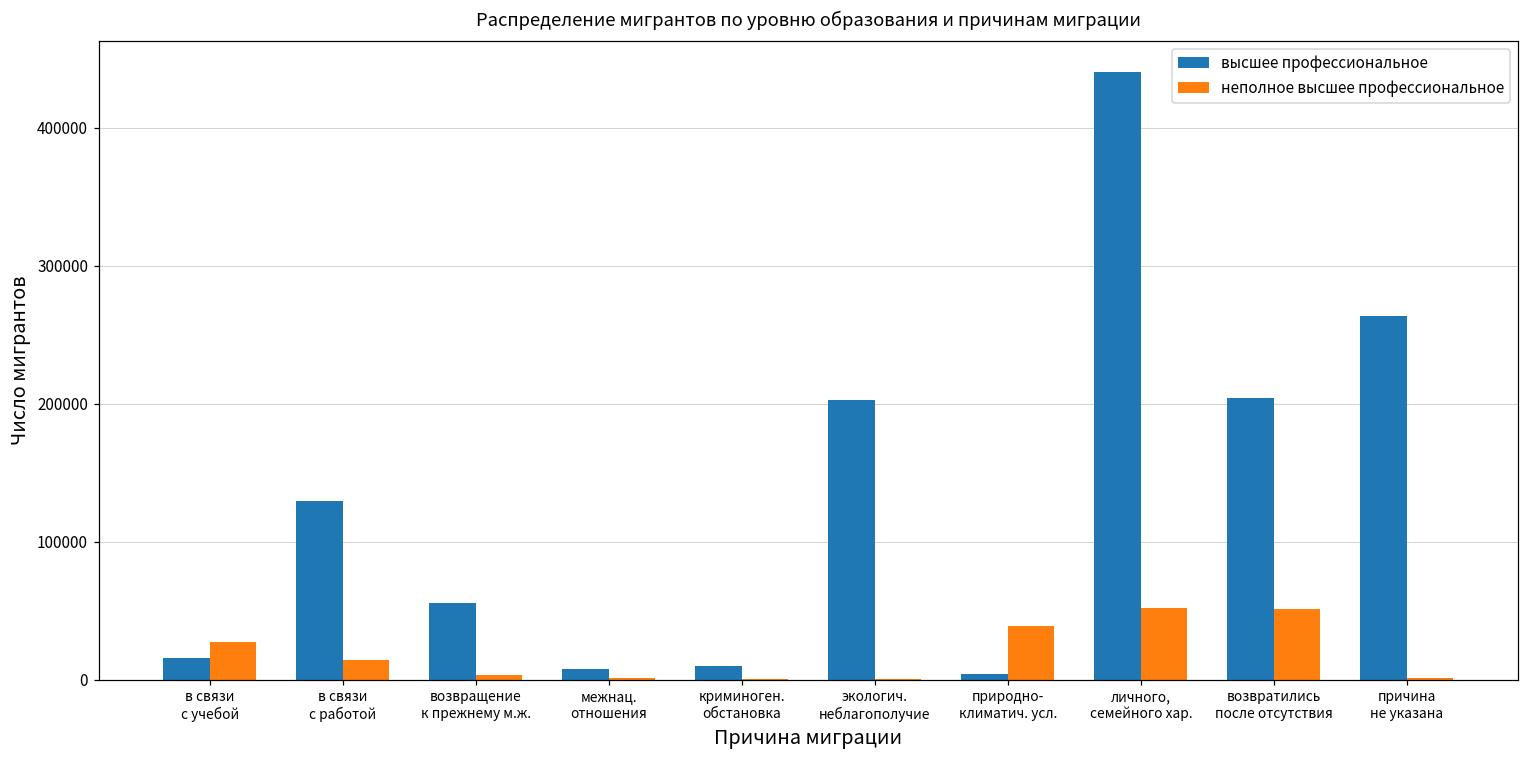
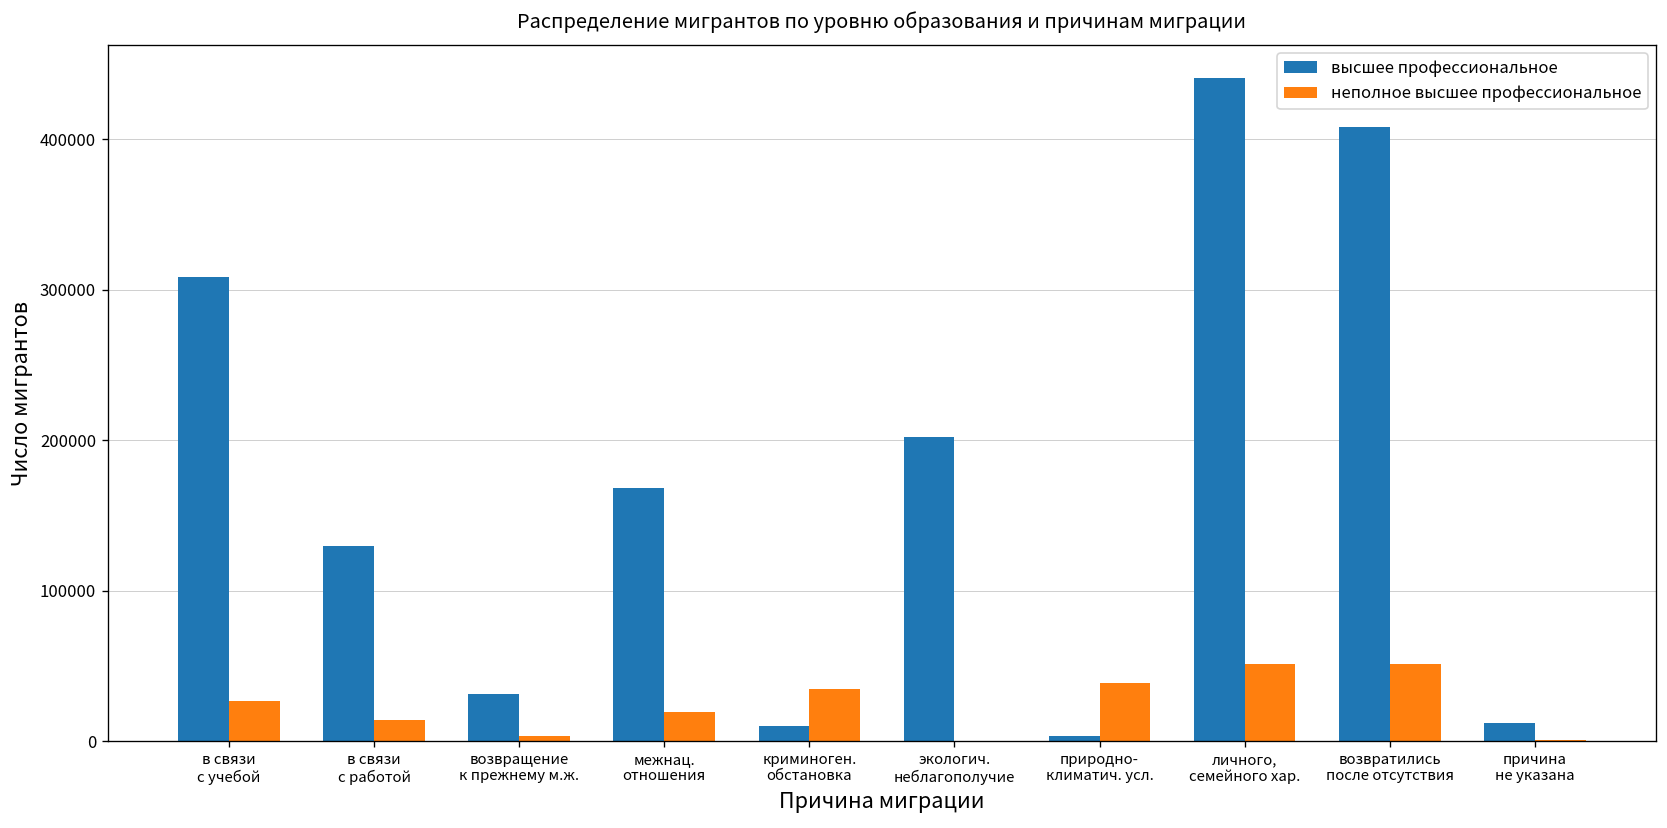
высшее профессиональное, в связи с учебой: 15000 -> 309000
высшее профессиональное, возвращение к прежнему м.ж.: 56000 -> 31000
высшее профессиональное, межнац. отношения: 7000 -> 168000
неполное высшее профессиональное, межнац. отношения: 1000 -> 19000
неполное высшее профессиональное, криминоген. обстановка: 0 -> 35000
высшее профессиональное, возвратились после отсутствия: 204000 -> 408000
высшее профессиональное, причина не указана: 264000 -> 13000
